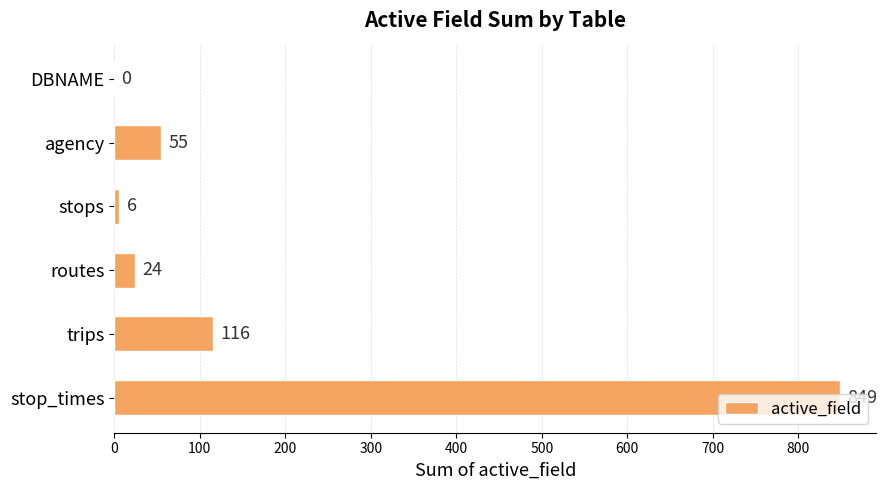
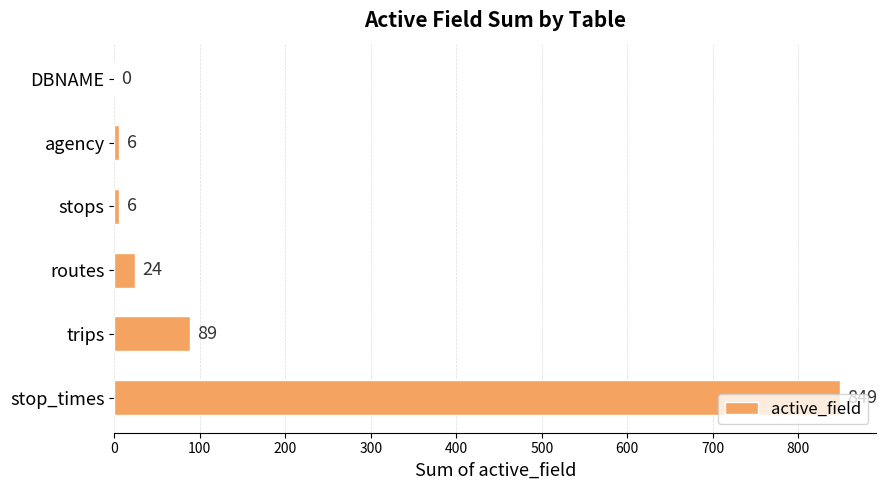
agency: 55 -> 6
trips: 116 -> 89
